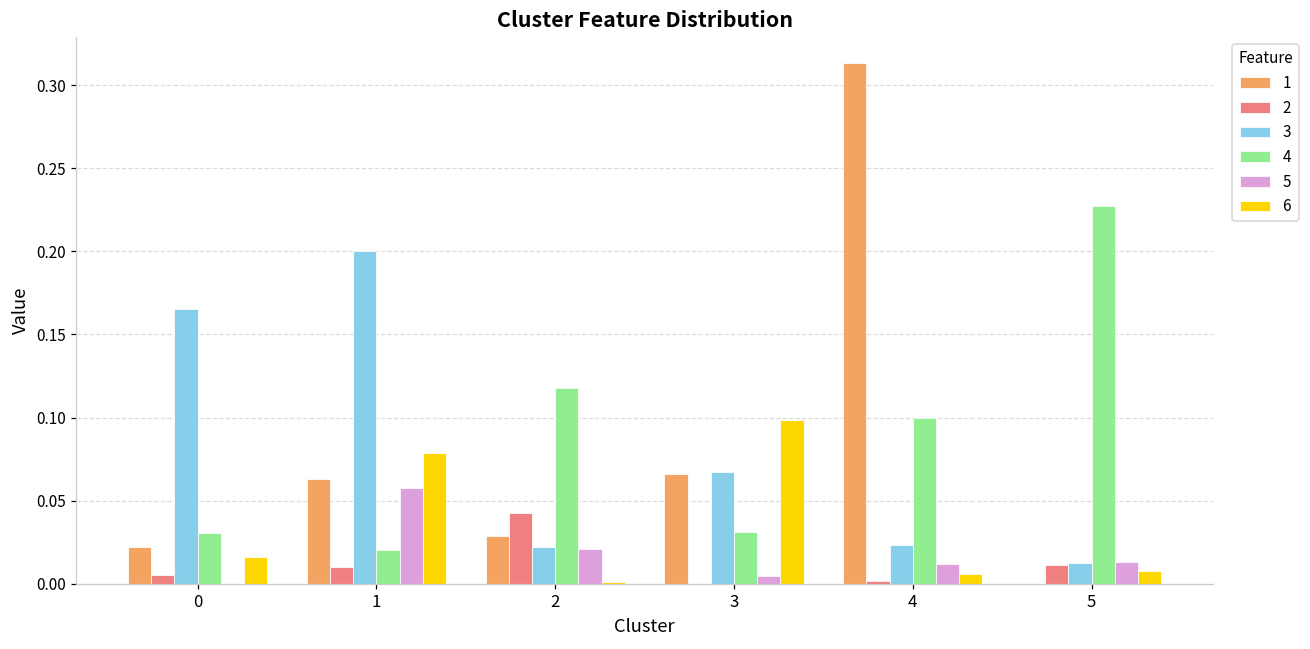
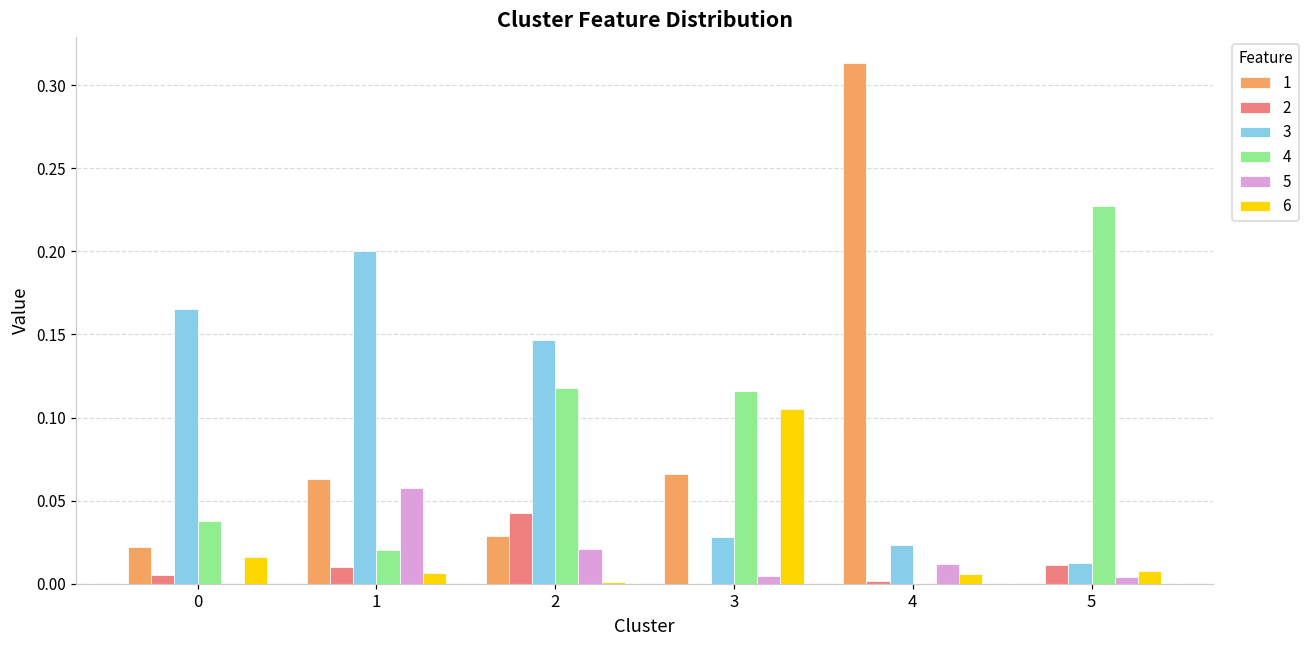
4, 0: 0.030 -> 0.038
6, 1: 0.079 -> 0.006
3, 2: 0.022 -> 0.147
3, 3: 0.067 -> 0.028
4, 3: 0.031 -> 0.116
6, 3: 0.098 -> 0.105
4, 4: 0.1 -> 0.0
5, 5: 0.013 -> 0.004
